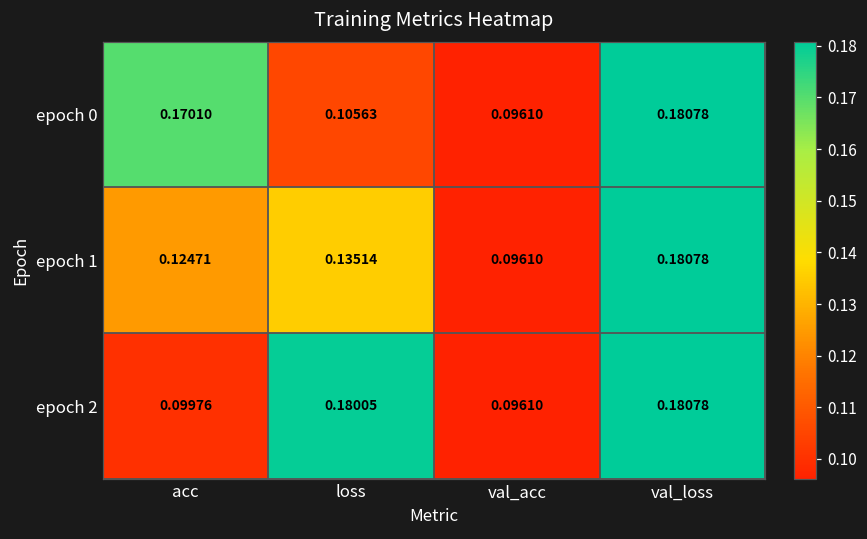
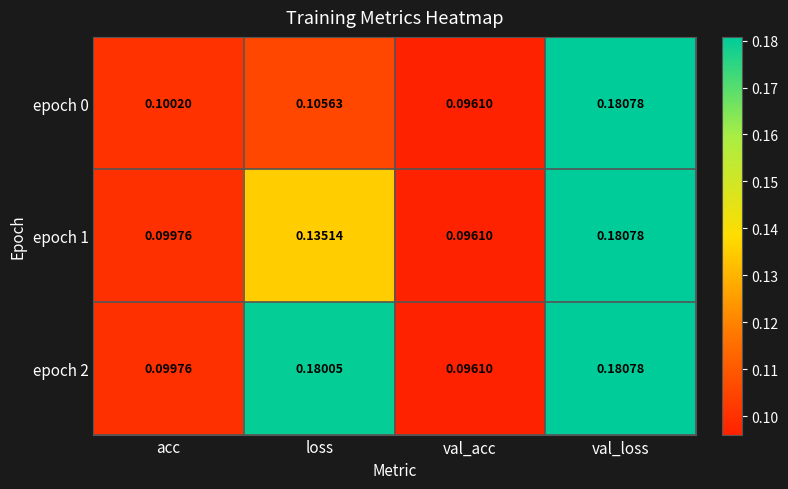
epoch 0, acc: 0.17010 -> 0.10020
epoch 1, acc: 0.12471 -> 0.09976
